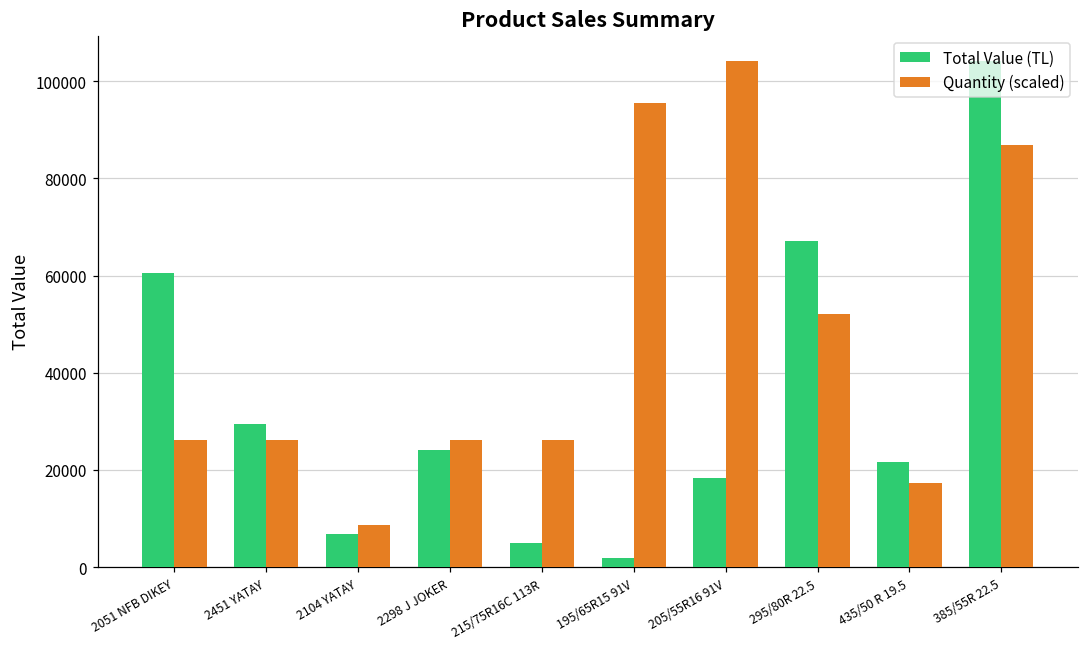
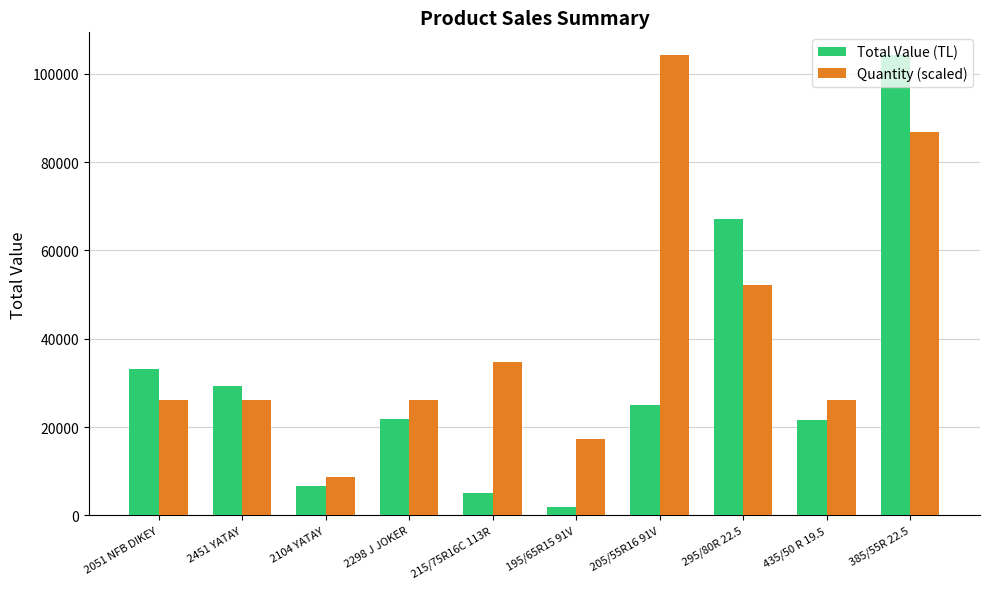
Total Value (TL), 2051 NFB DIKEY: 61000 -> 33000
Total Value (TL), 2298 J JOKER: 24000 -> 22000
Quantity (scaled), 215/75R16C 113R: 26000 -> 35000
Quantity (scaled), 195/65R15 91V: 95000 -> 17000
Total Value (TL), 205/55R16 91V: 18000 -> 25000
Quantity (scaled), 435/50 R 19.5: 17000 -> 26000
